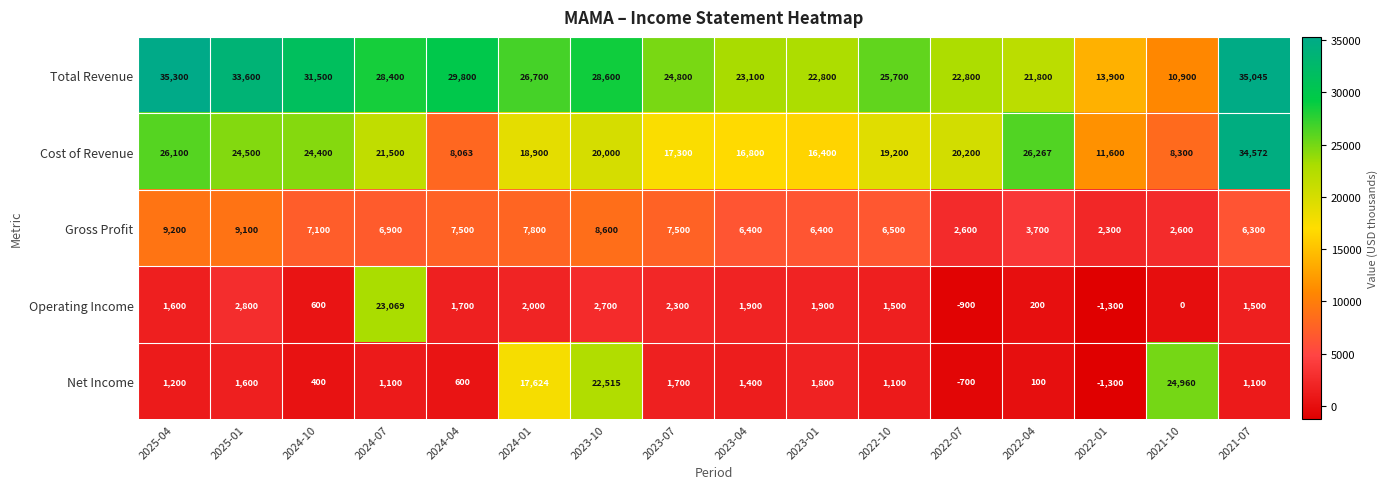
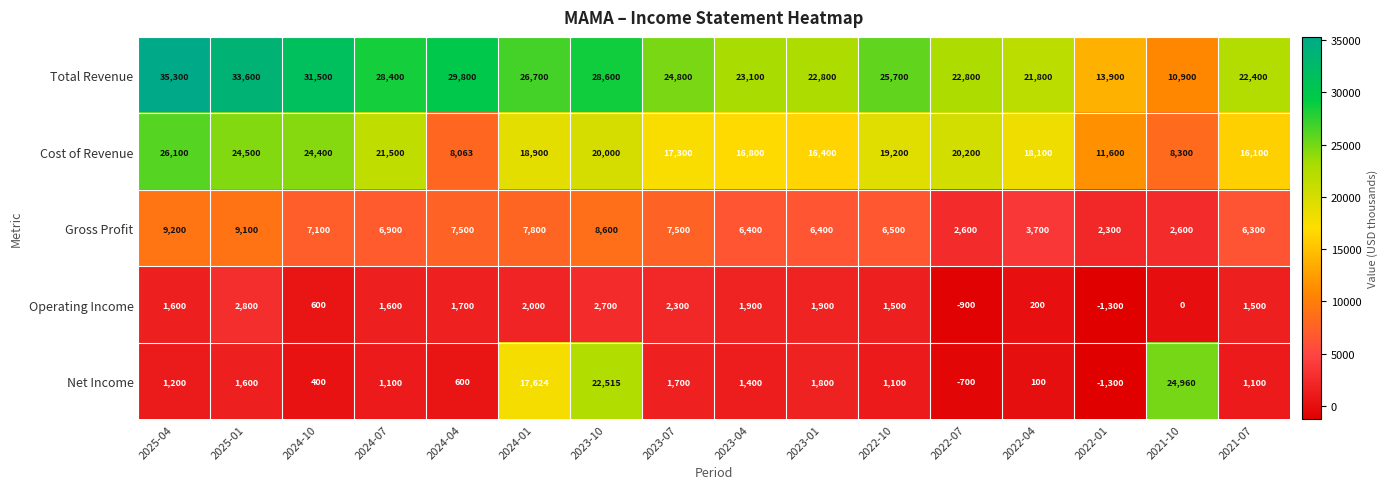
Total Revenue, 2021-07: 35,045 -> 22,400
Cost of Revenue, 2022-04: 26,267 -> 18,100
Cost of Revenue, 2021-07: 34,572 -> 16,100
Operating Income, 2024-07: 23,069 -> 1,600
